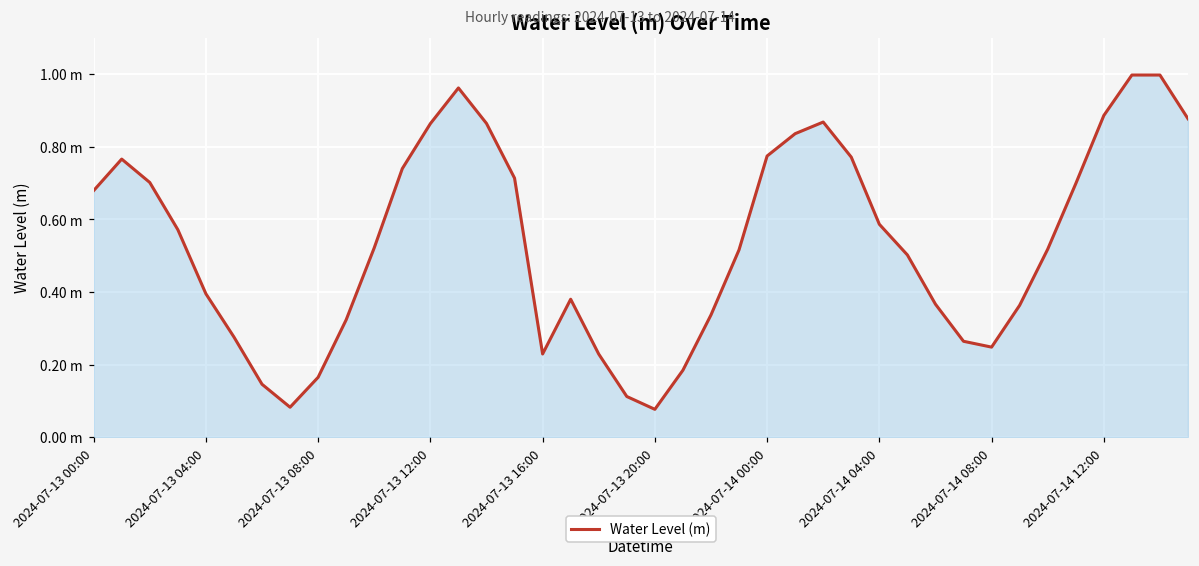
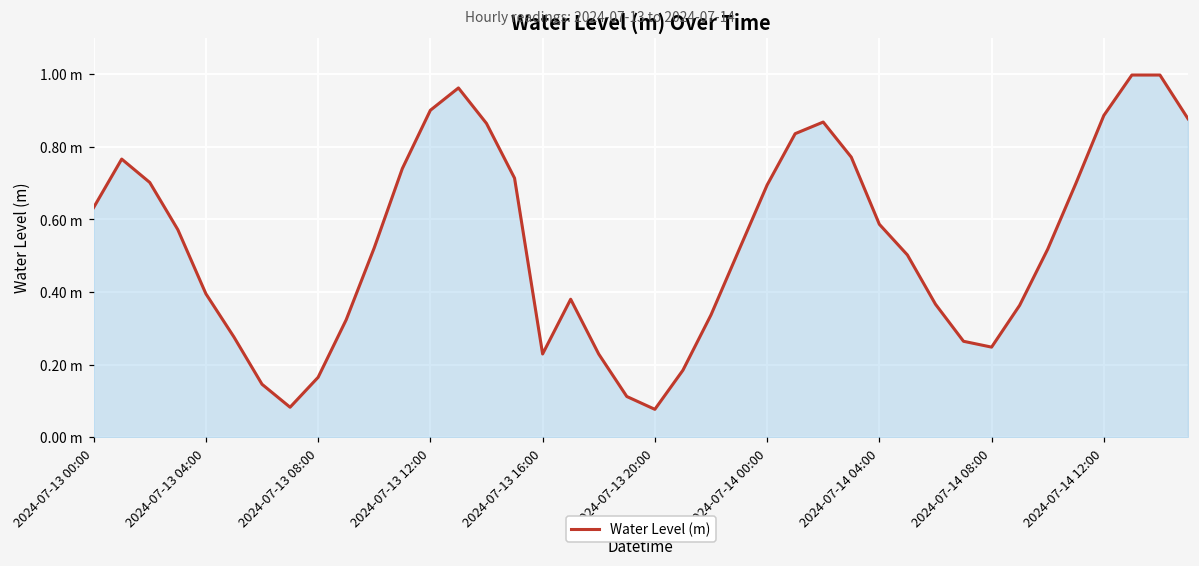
2024-07-13 00:00: 0.68 m -> 0.63 m
2024-07-13 12:00: 0.86 m -> 0.90 m
2024-07-14 00:00: 0.77 m -> 0.69 m
